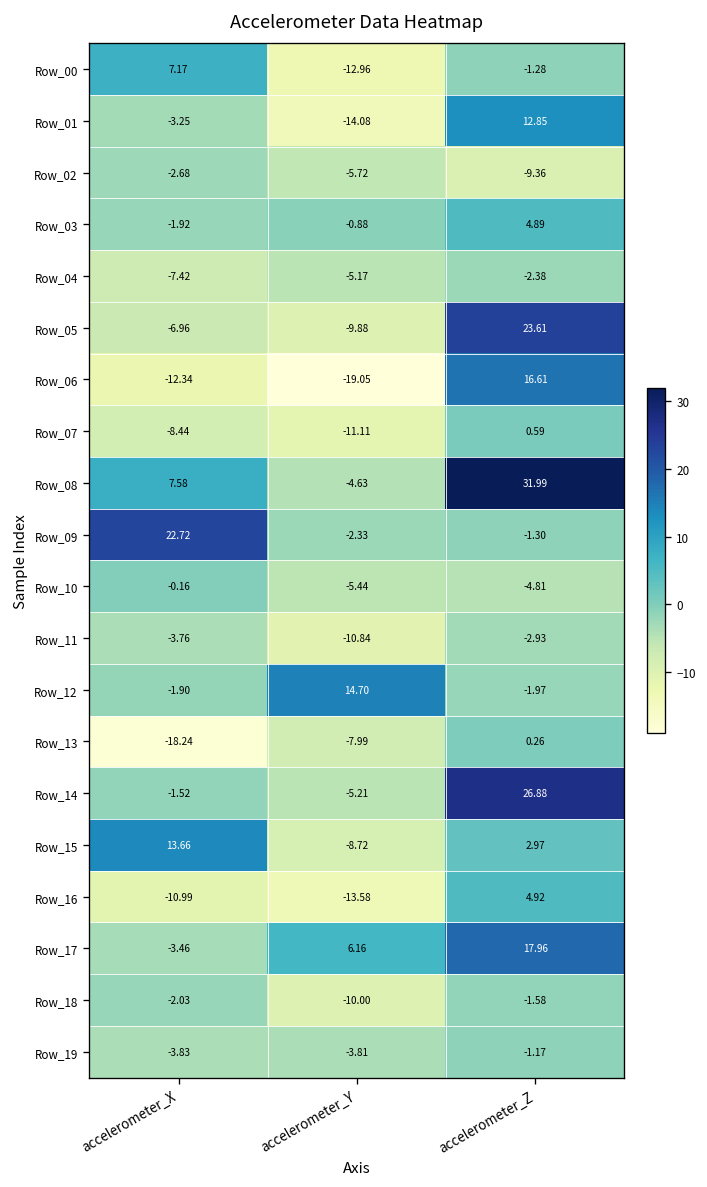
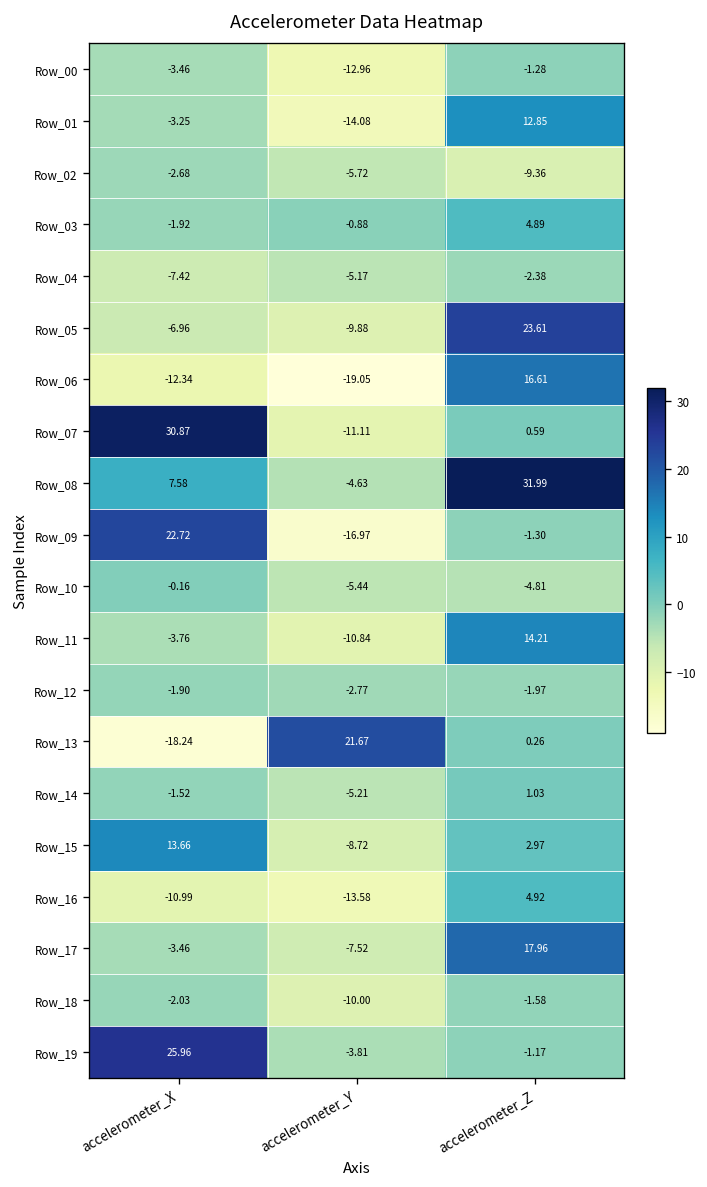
Row_00, accelerometer_X: 7.17 -> -3.46
Row_07, accelerometer_X: -8.44 -> 30.87
Row_09, accelerometer_Y: -2.33 -> -16.97
Row_11, accelerometer_Z: -2.93 -> 14.21
Row_12, accelerometer_Y: 14.70 -> -2.77
Row_13, accelerometer_Y: -7.99 -> 21.67
Row_14, accelerometer_Z: 26.88 -> 1.03
Row_17, accelerometer_Y: 6.16 -> -7.52
Row_19, accelerometer_X: -3.83 -> 25.96
